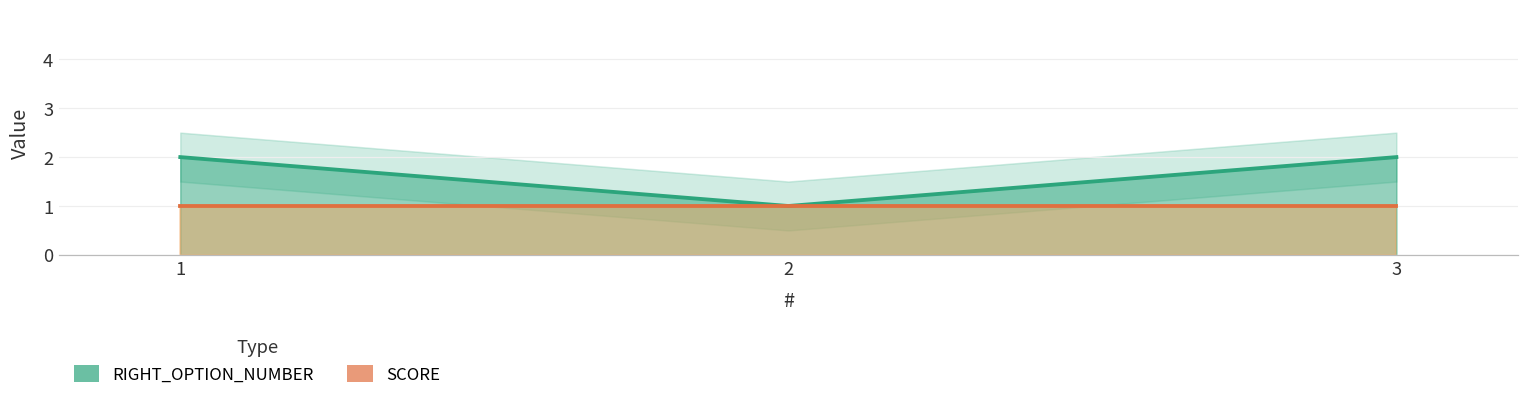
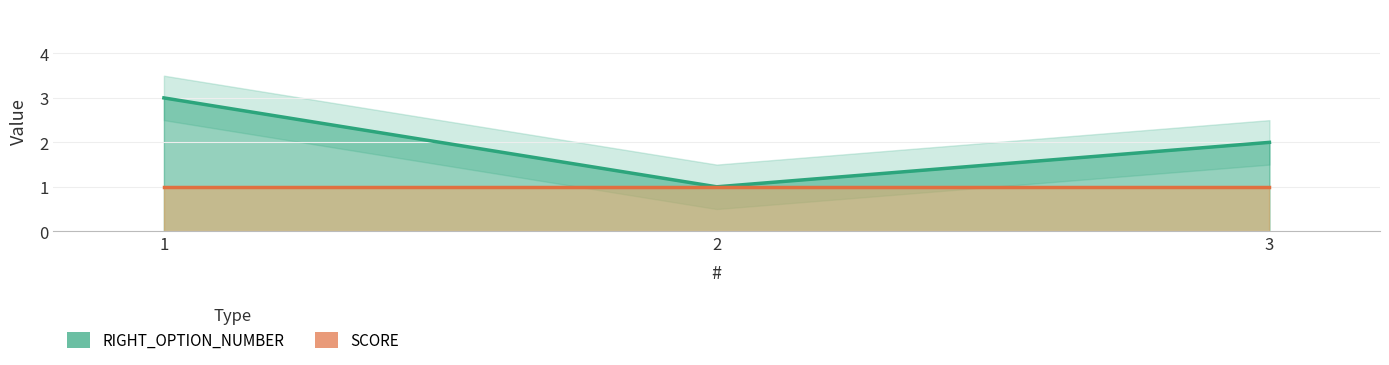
RIGHT_OPTION_NUMBER, 1: 2 -> 3
